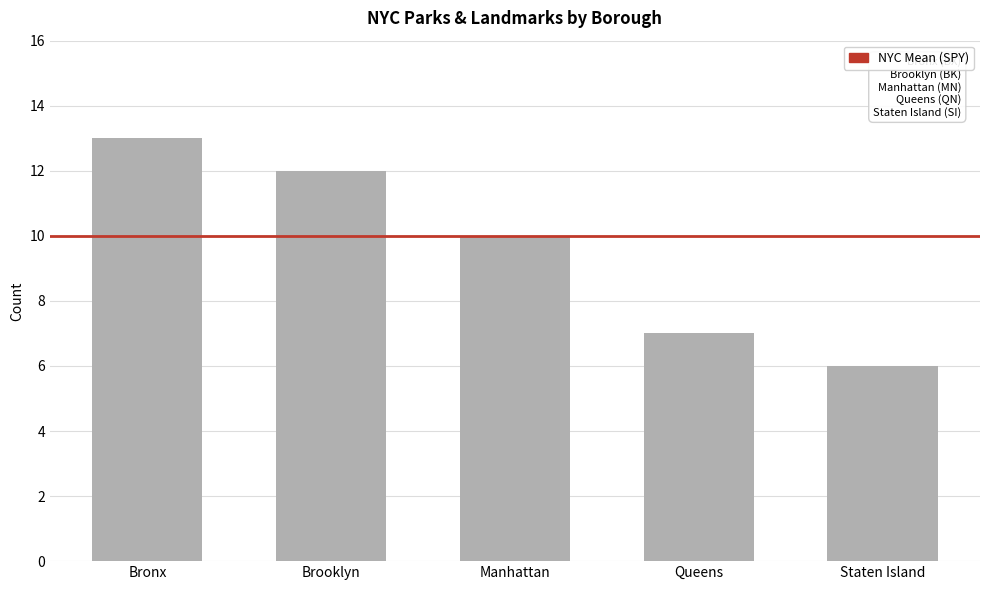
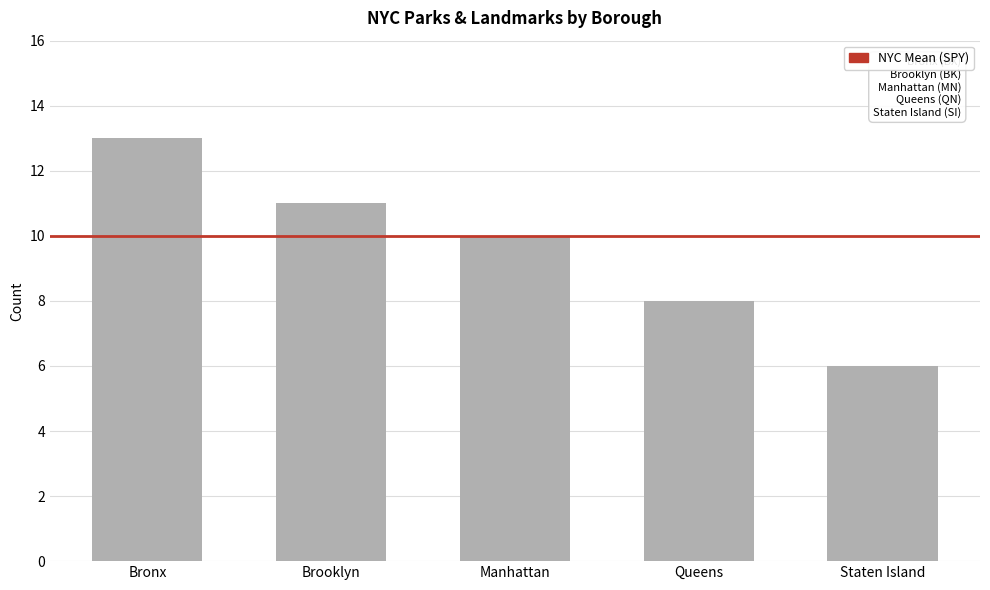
Brooklyn: 12 -> 11
Queens: 7 -> 8
